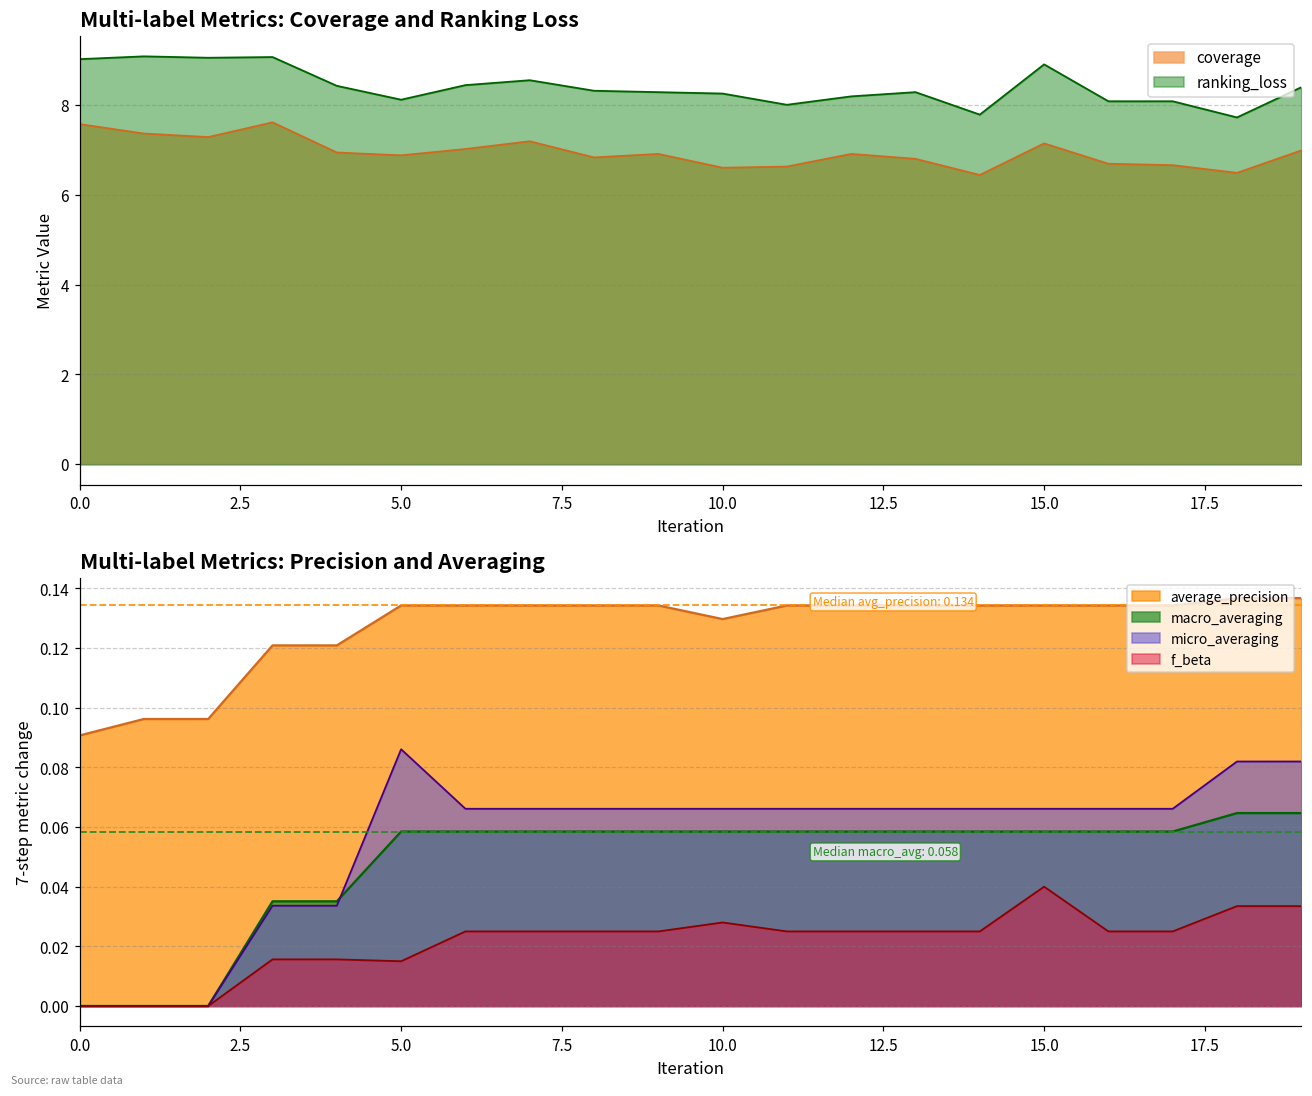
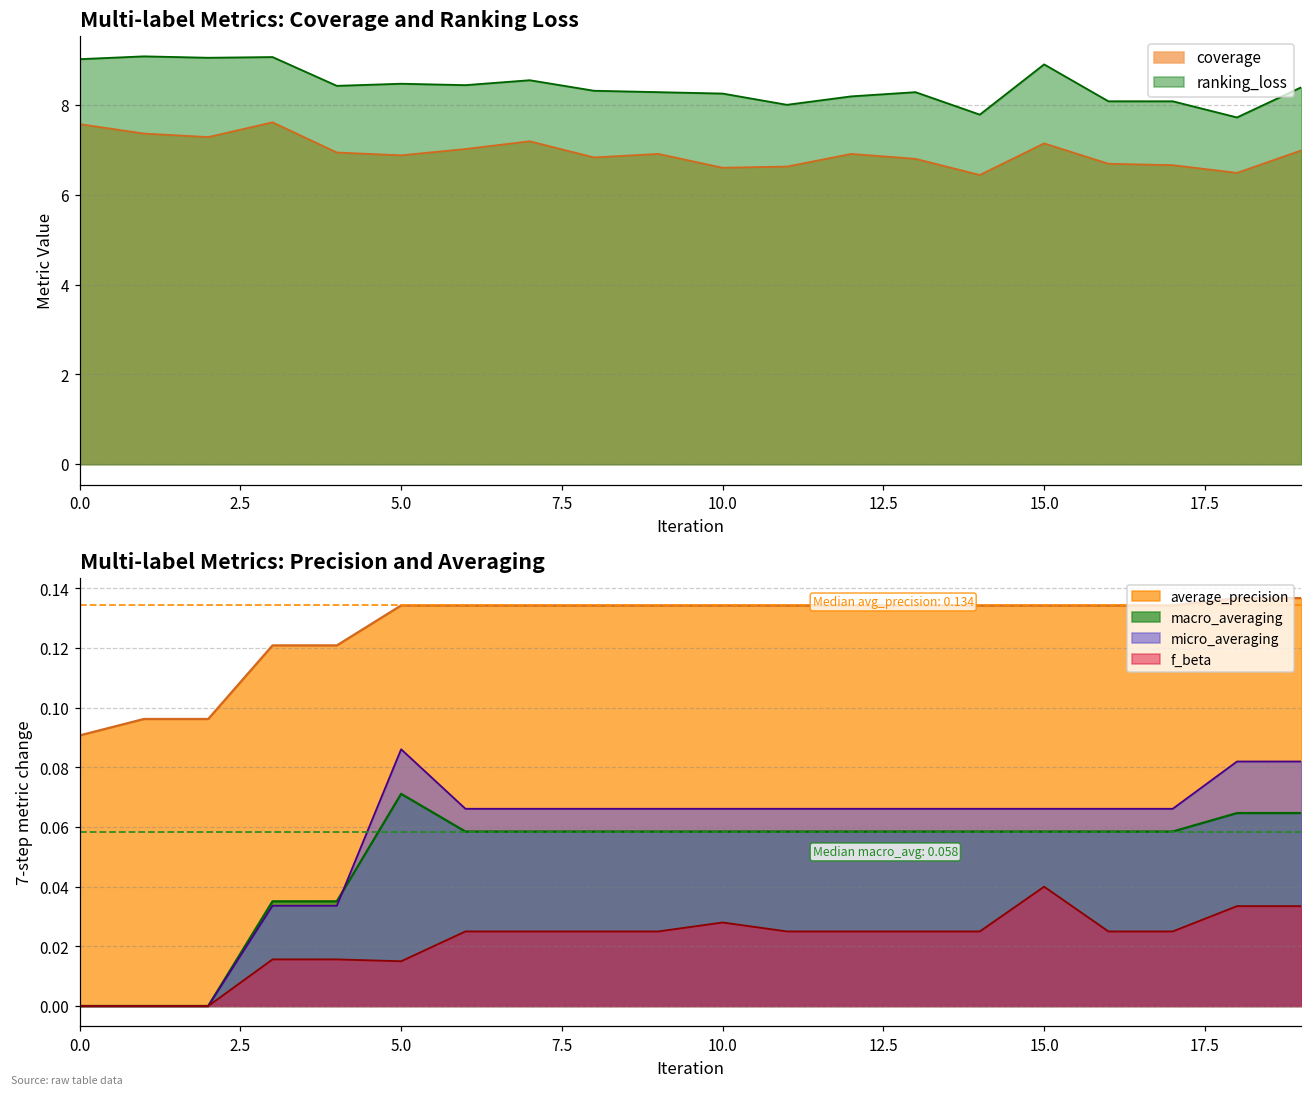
Multi-label Metrics: Coverage and Ranking Loss, ranking_loss, 5.0: 8.1 -> 8.5
Multi-label Metrics: Precision and Averaging, macro_averaging, 5.0: 0.058 -> 0.071
Multi-label Metrics: Precision and Averaging, average_precision, 10.0: 0.130 -> 0.134
